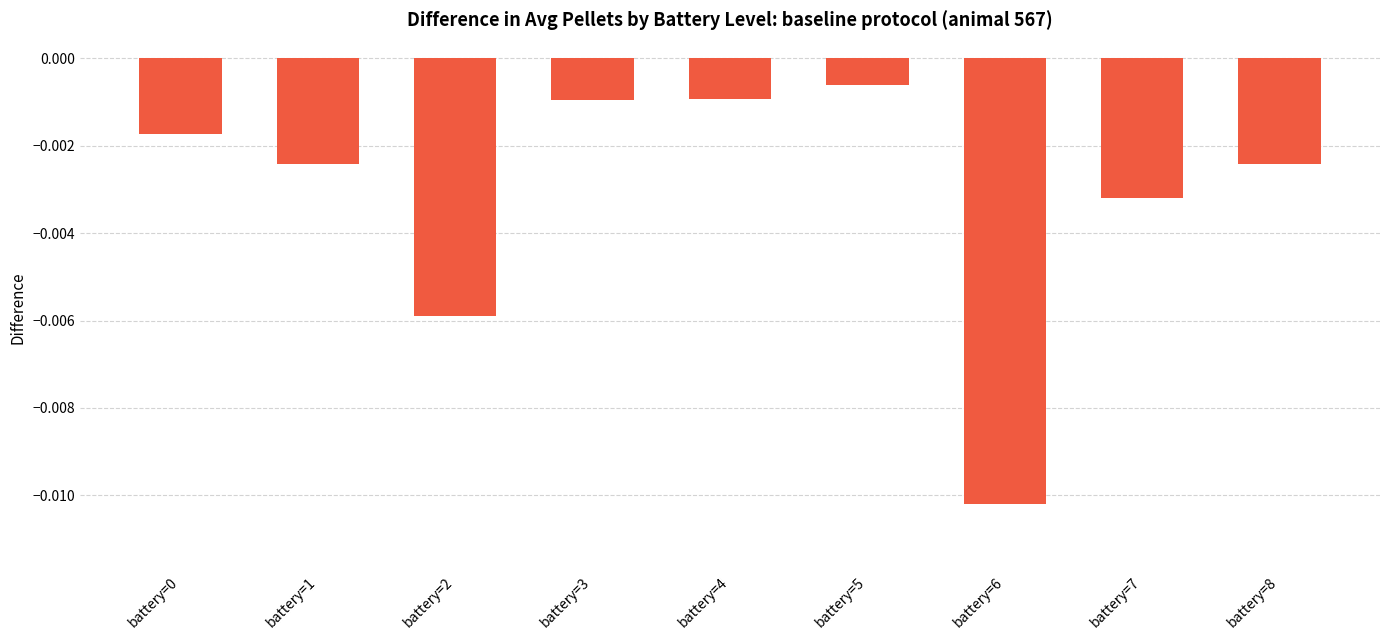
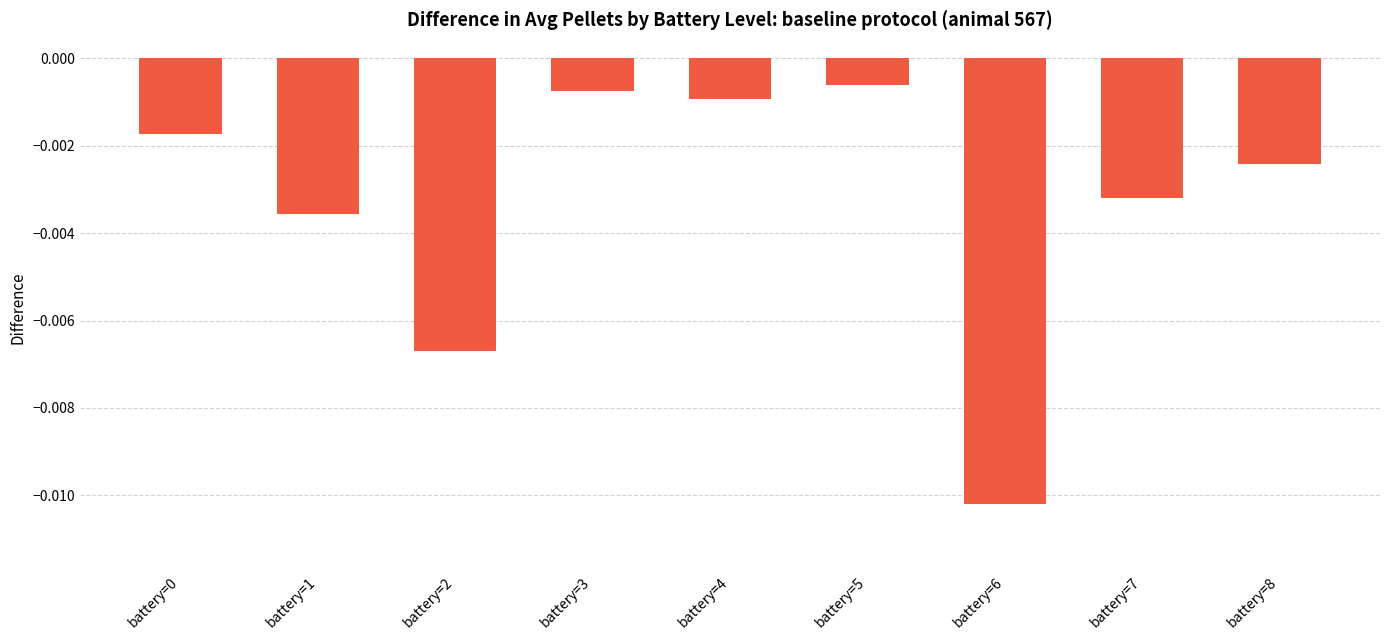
battery=1: -0.0024 -> -0.0036
battery=2: -0.0059 -> -0.0067
battery=3: -0.0010 -> -0.0008
